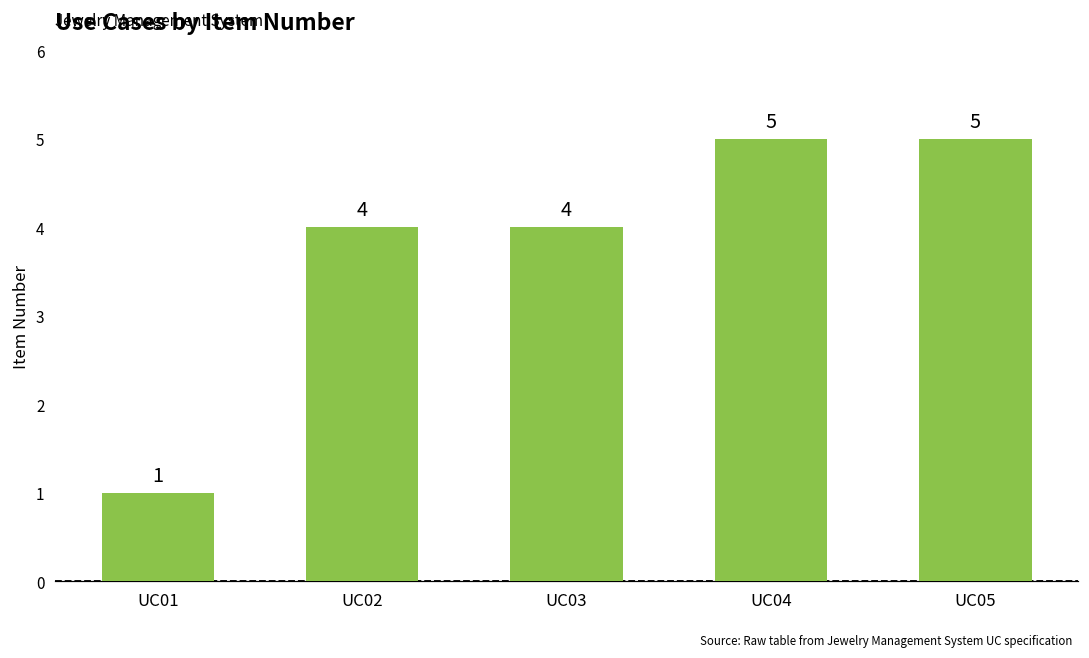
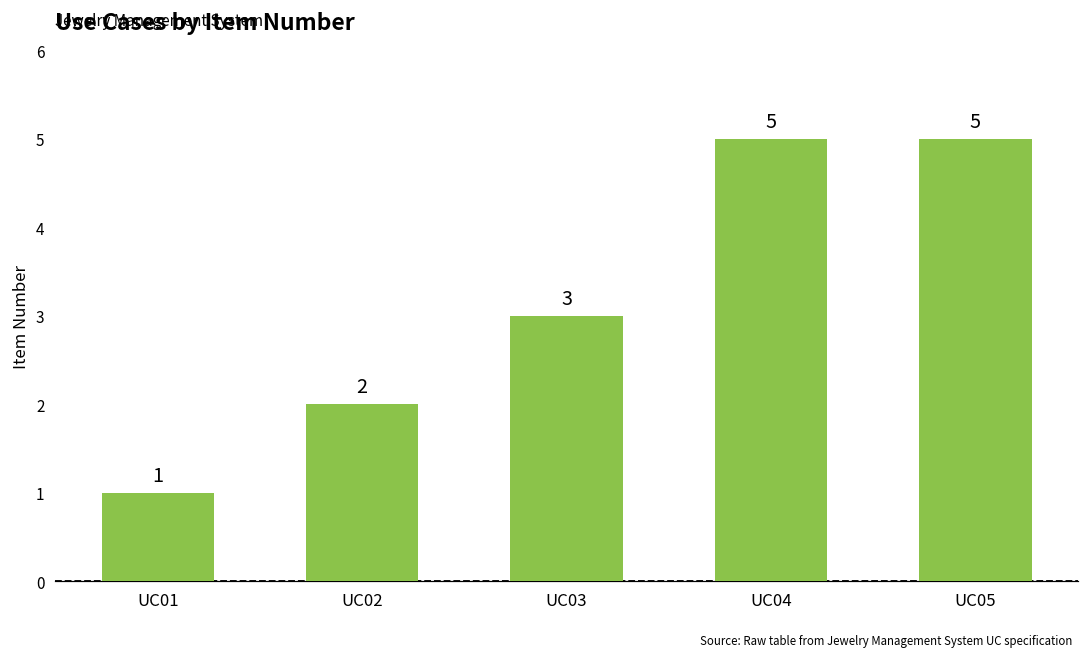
UC02: 4 -> 2
UC03: 4 -> 3
